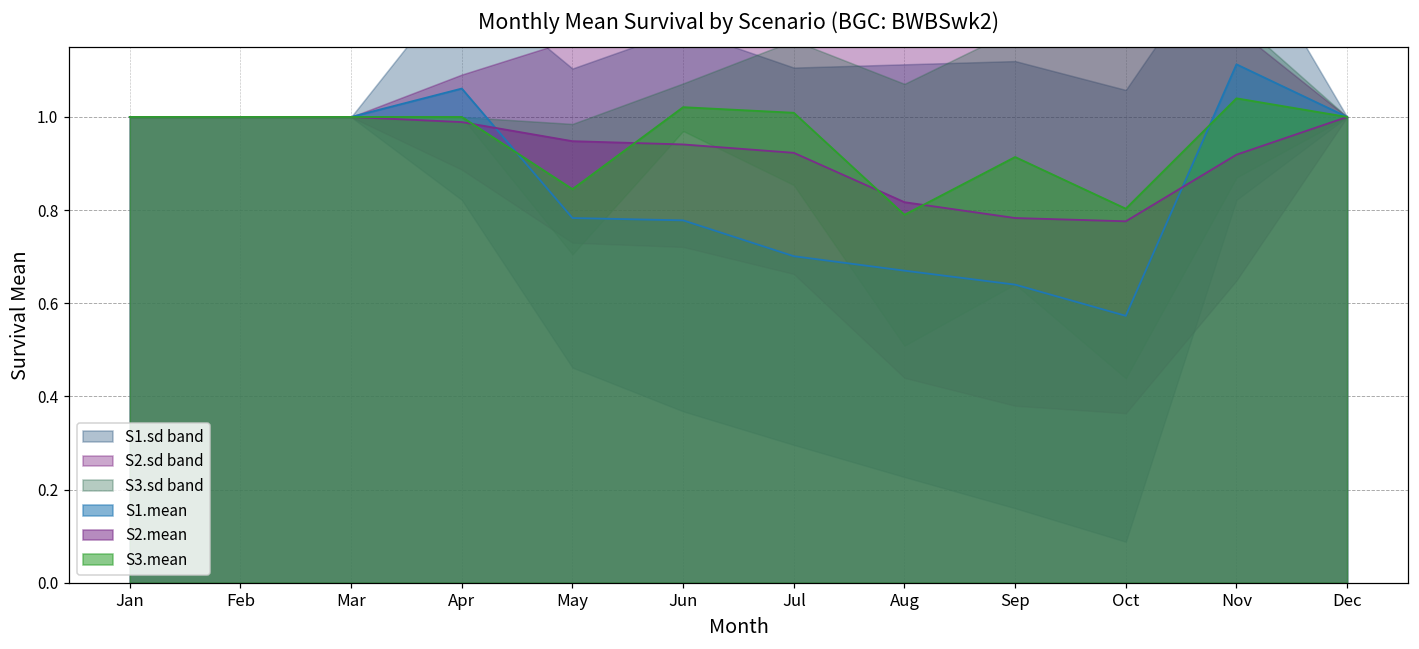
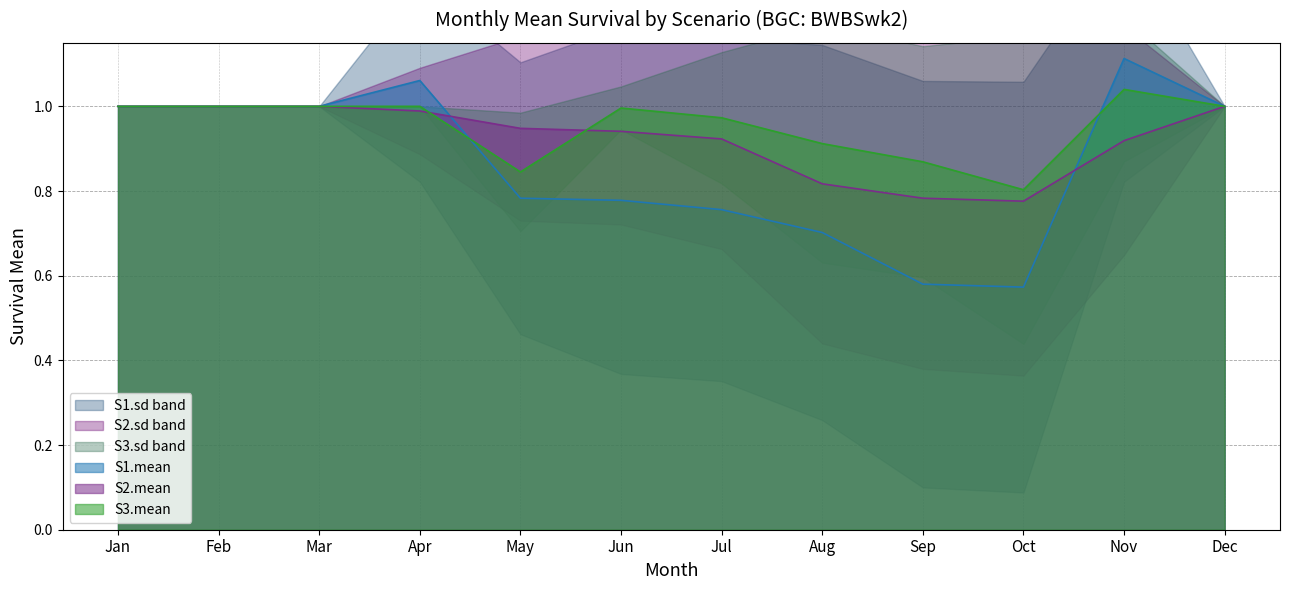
S3.mean, Jun: 1.02 -> 1.00
S1.mean, Jul: 0.70 -> 0.76
S3.mean, Jul: 1.01 -> 0.97
S1.mean, Aug: 0.67 -> 0.70
S3.mean, Aug: 0.79 -> 0.91
S1.mean, Sep: 0.64 -> 0.58
S3.mean, Sep: 0.91 -> 0.87
